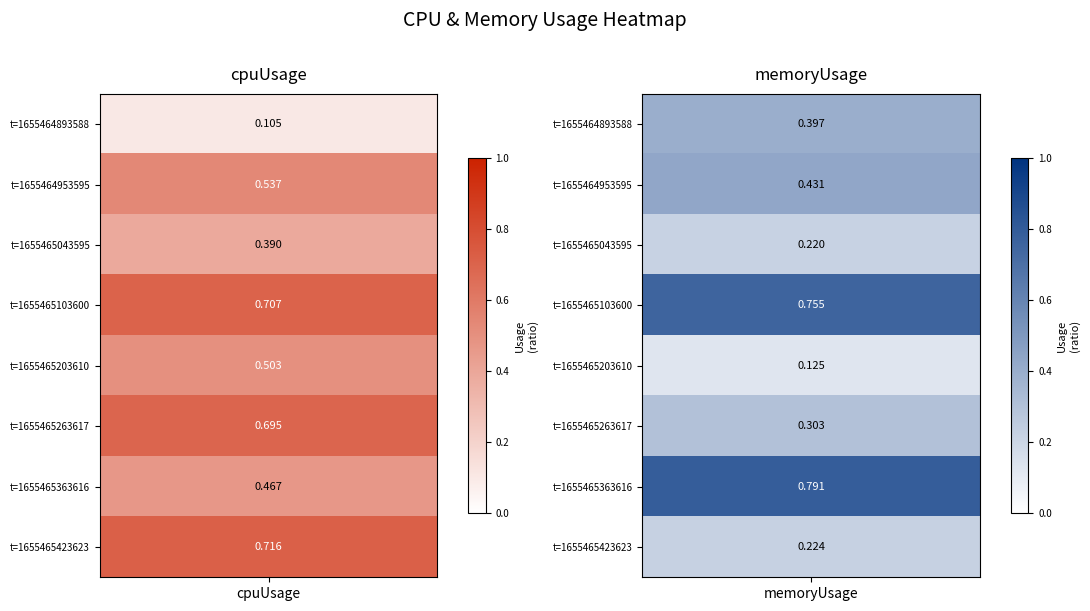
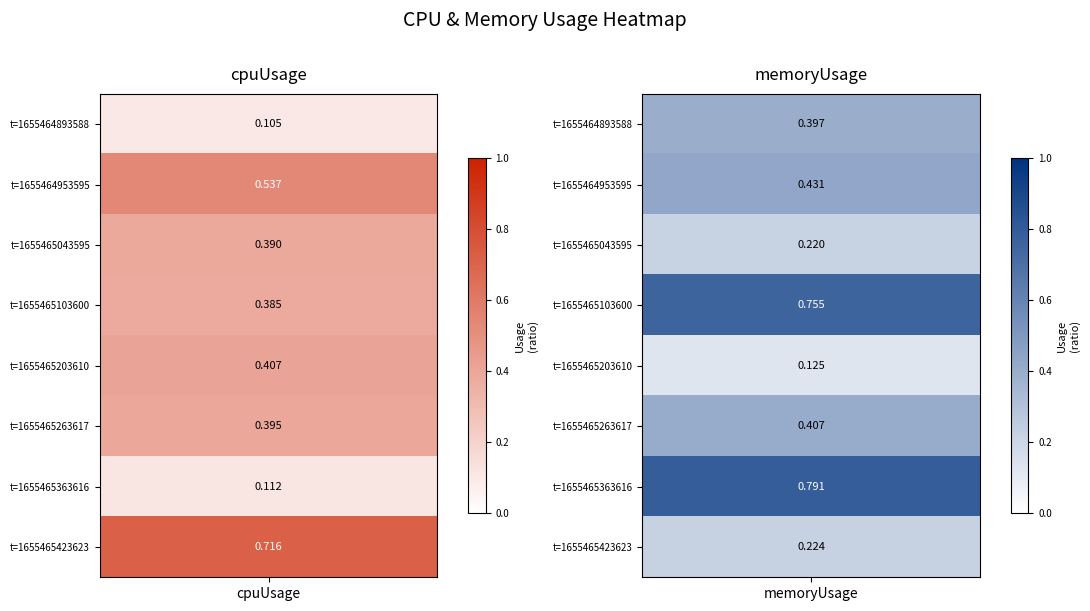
cpuUsage, t=1655465103600, cpuUsage: 0.707 -> 0.385
cpuUsage, t=1655465203610, cpuUsage: 0.503 -> 0.407
cpuUsage, t=1655465263617, cpuUsage: 0.695 -> 0.395
cpuUsage, t=1655465363616, cpuUsage: 0.467 -> 0.112
memoryUsage, t=1655465263617, memoryUsage: 0.303 -> 0.407
